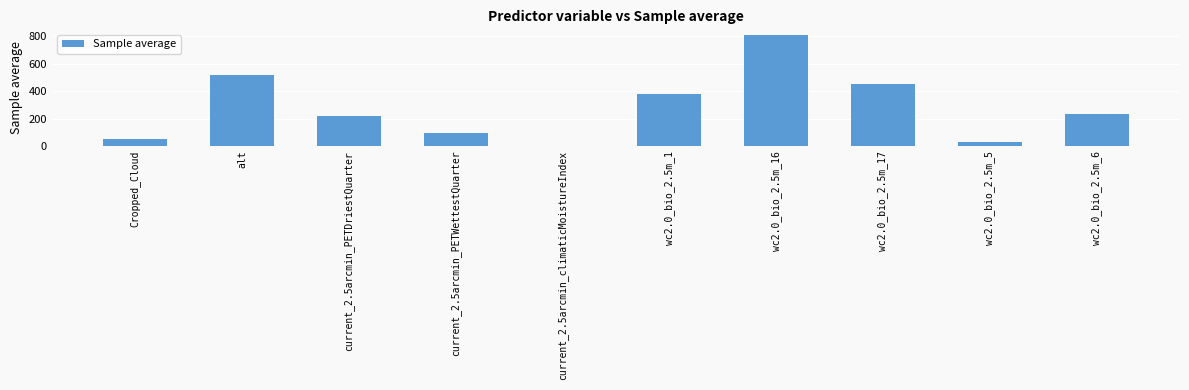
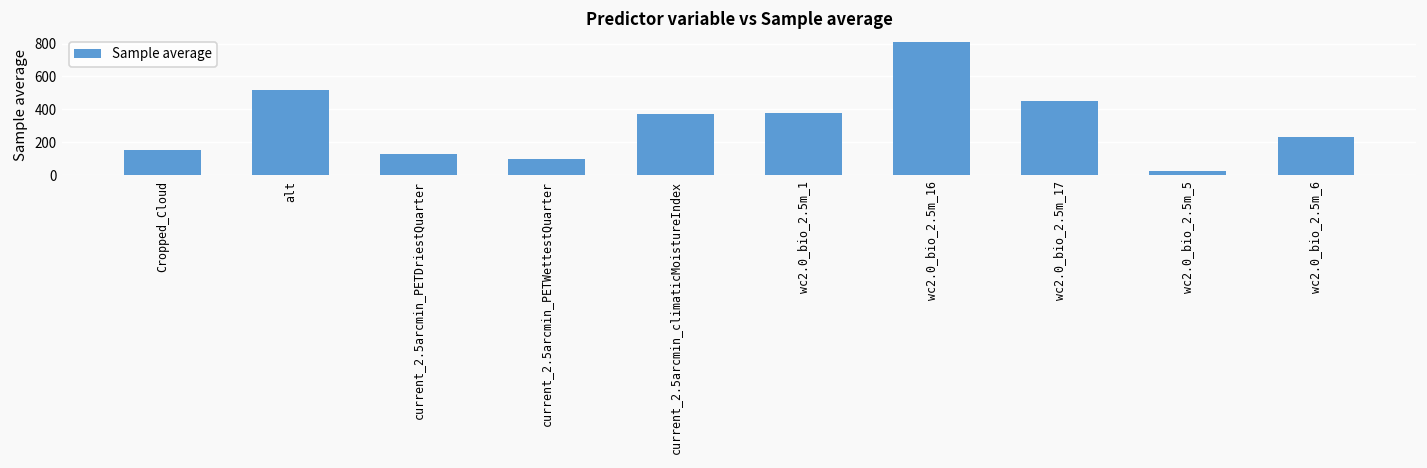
Cropped_Cloud: 50 -> 150
current_2.5arcmin_PETDriestQuarter: 220 -> 130
current_2.5arcmin_climaticMoistureIndex: 0 -> 370
